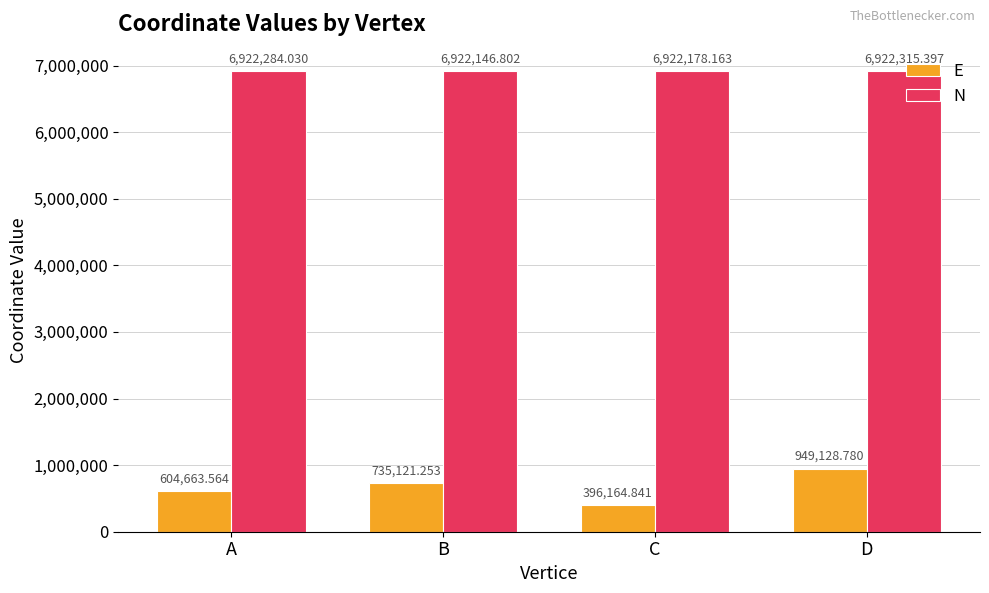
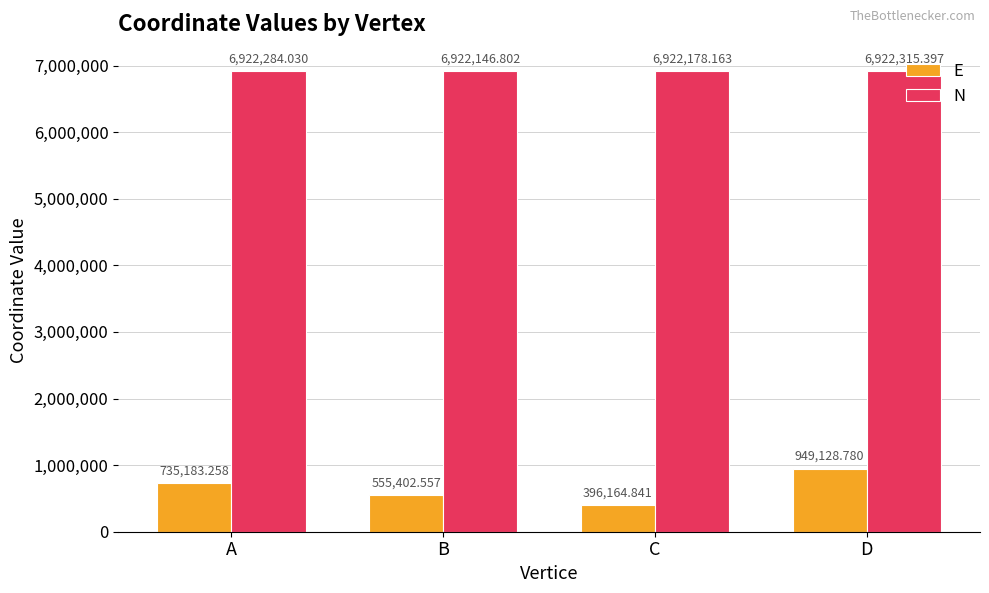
E, A: 604,663.564 -> 735,183.258
E, B: 735,121.253 -> 555,402.557
